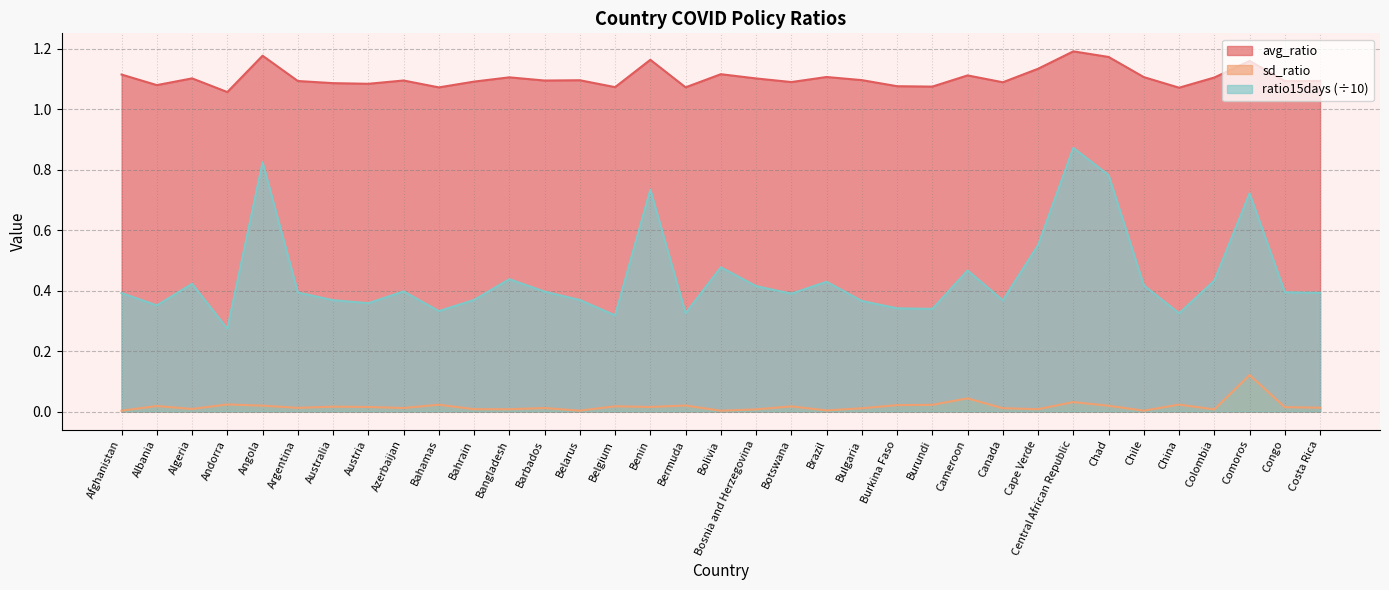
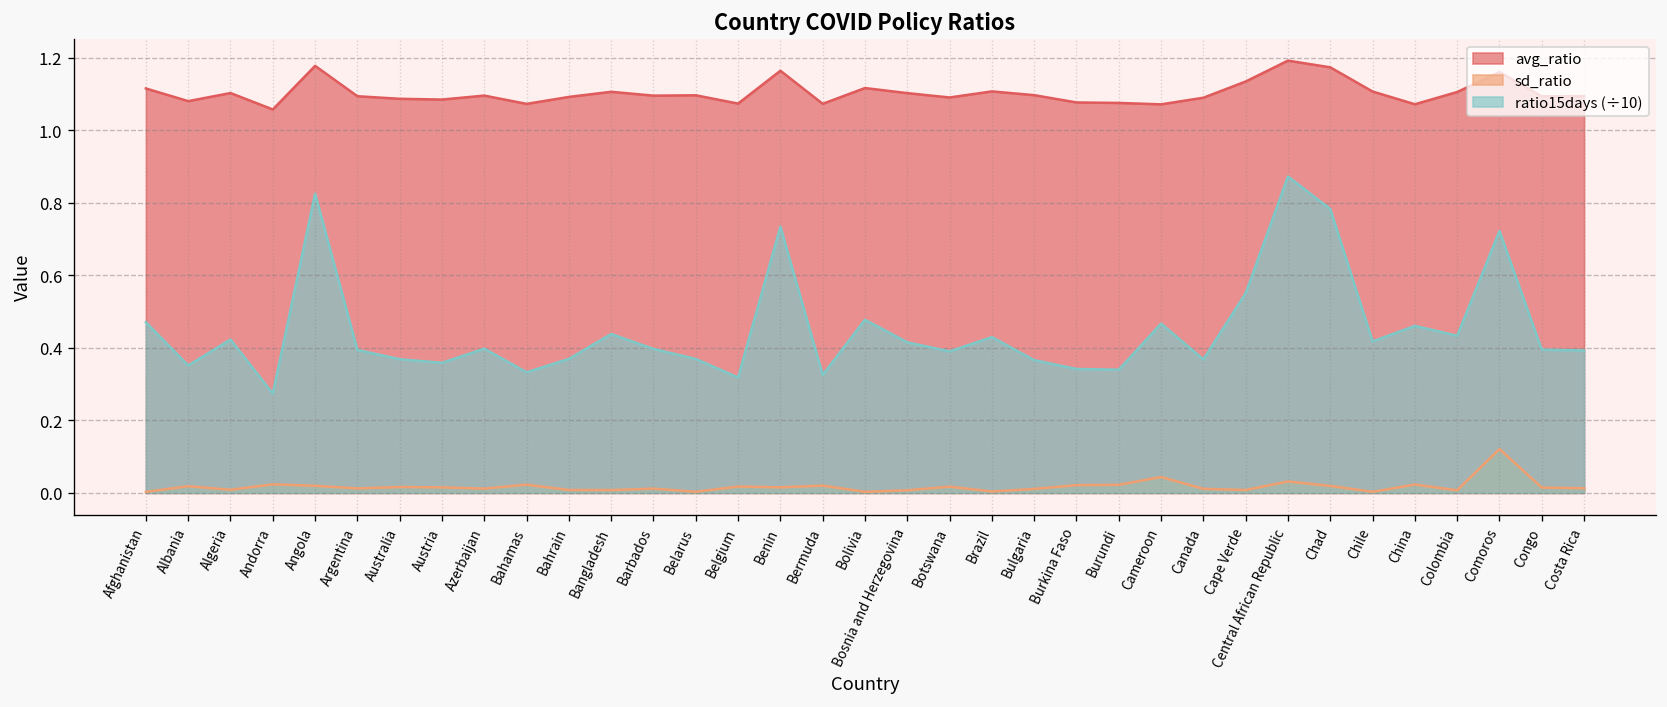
ratio15days (÷10), Afghanistan: 0.39 -> 0.47
avg_ratio, Cameroon: 1.11 -> 1.07
ratio15days (÷10), China: 0.33 -> 0.46
